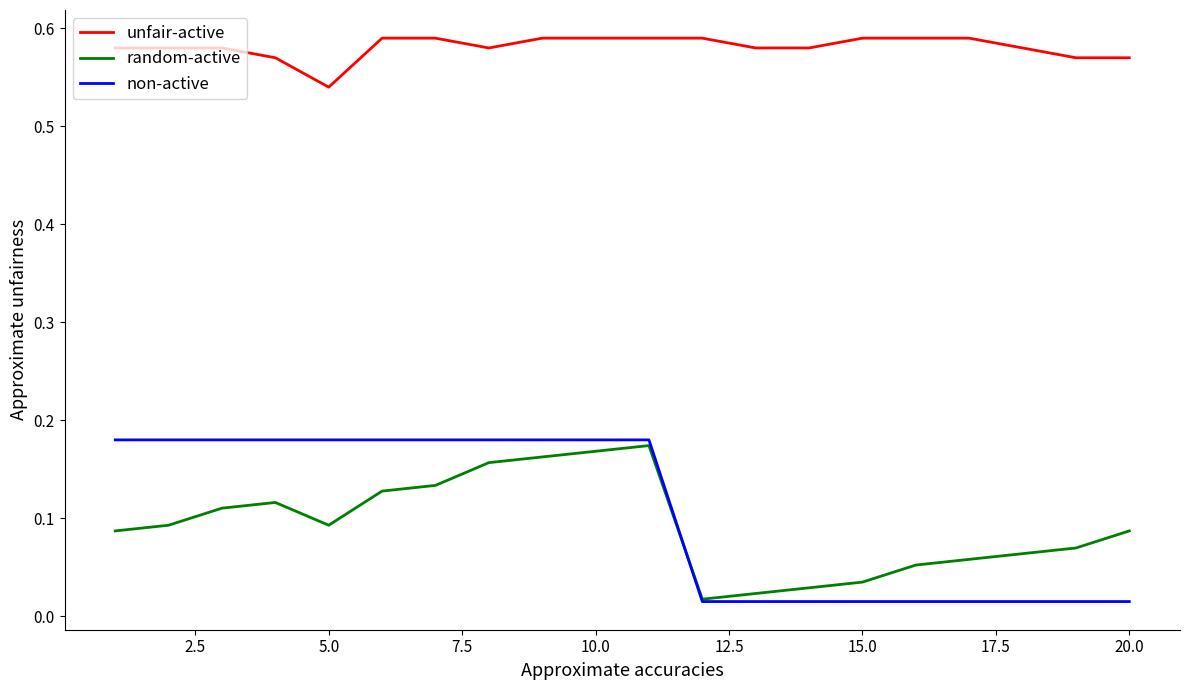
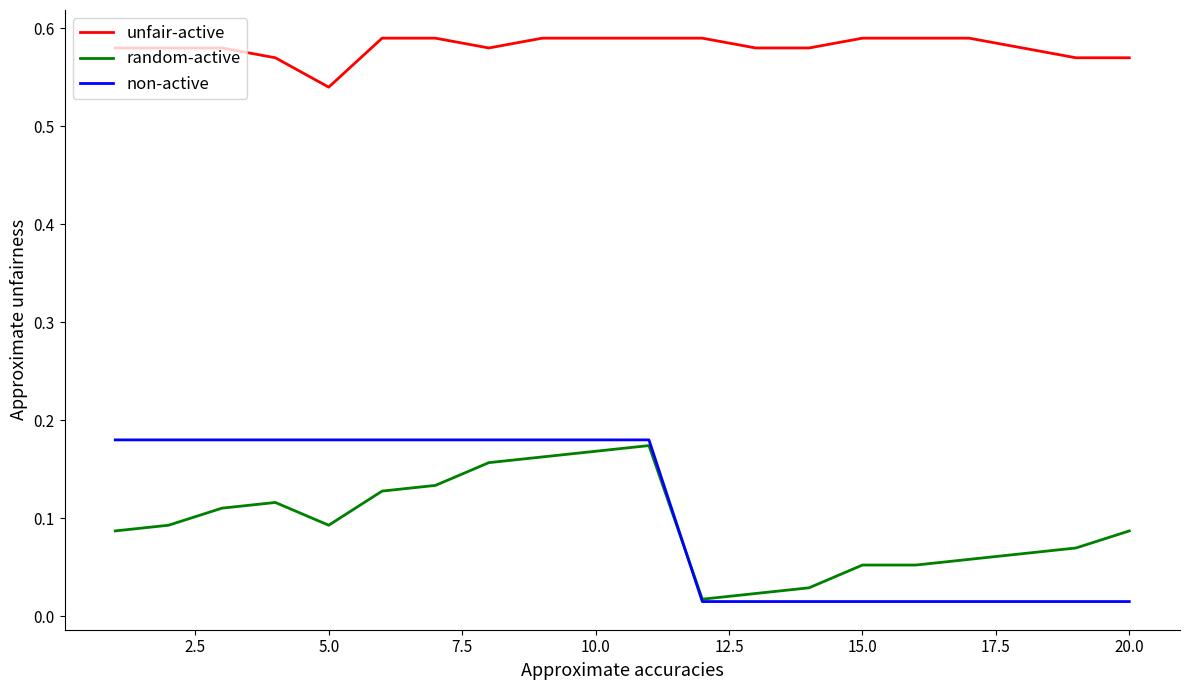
random-active, 15.0: 0.03 -> 0.05
